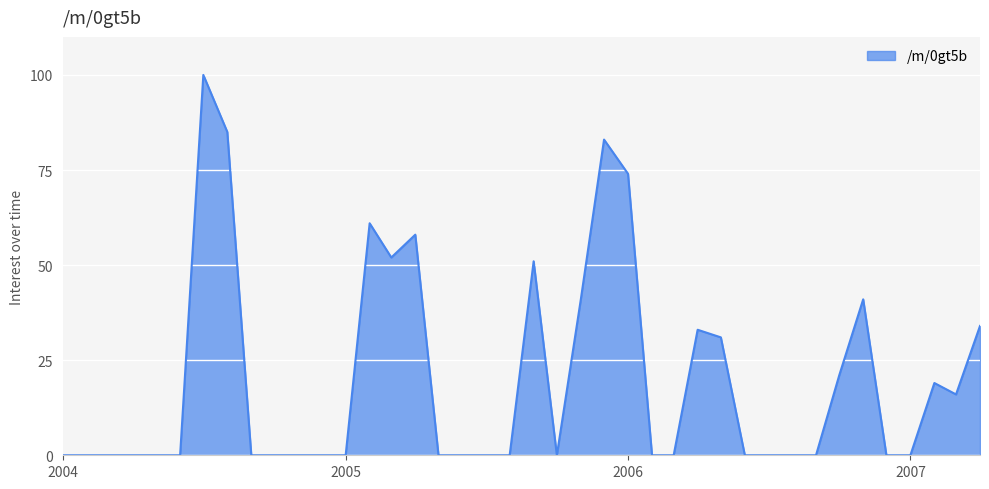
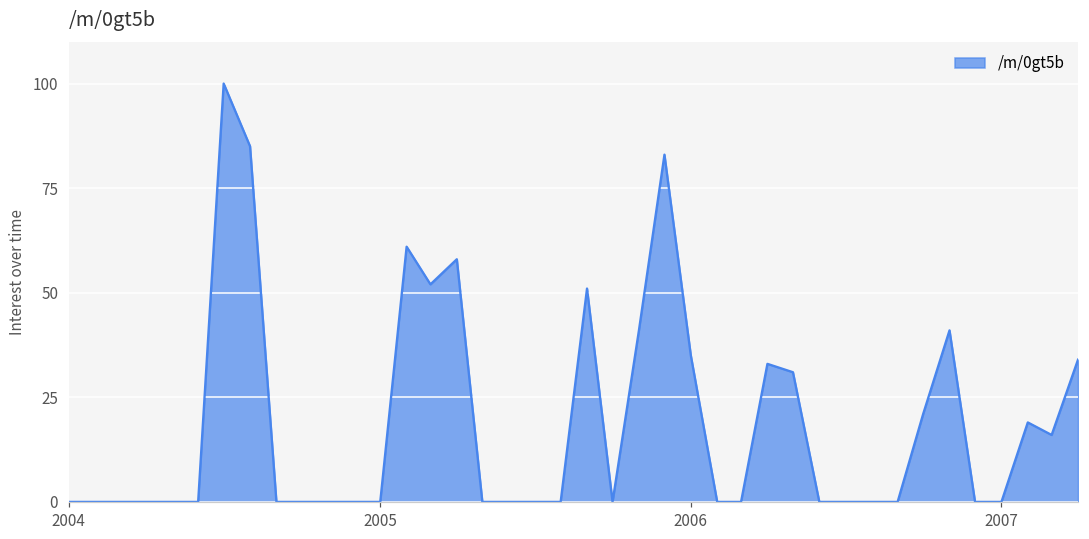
2006: 74 -> 35
